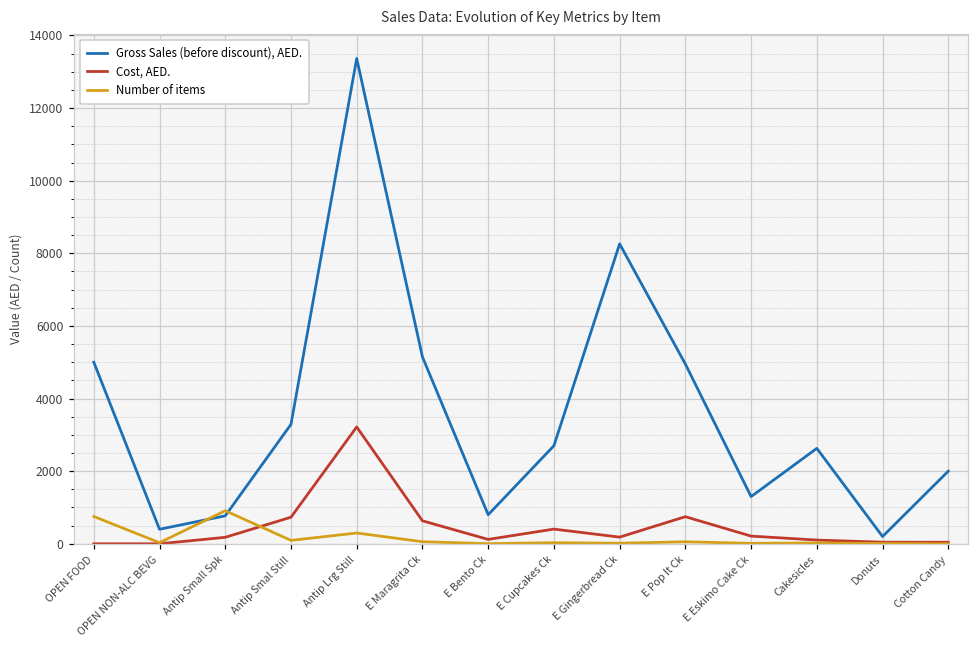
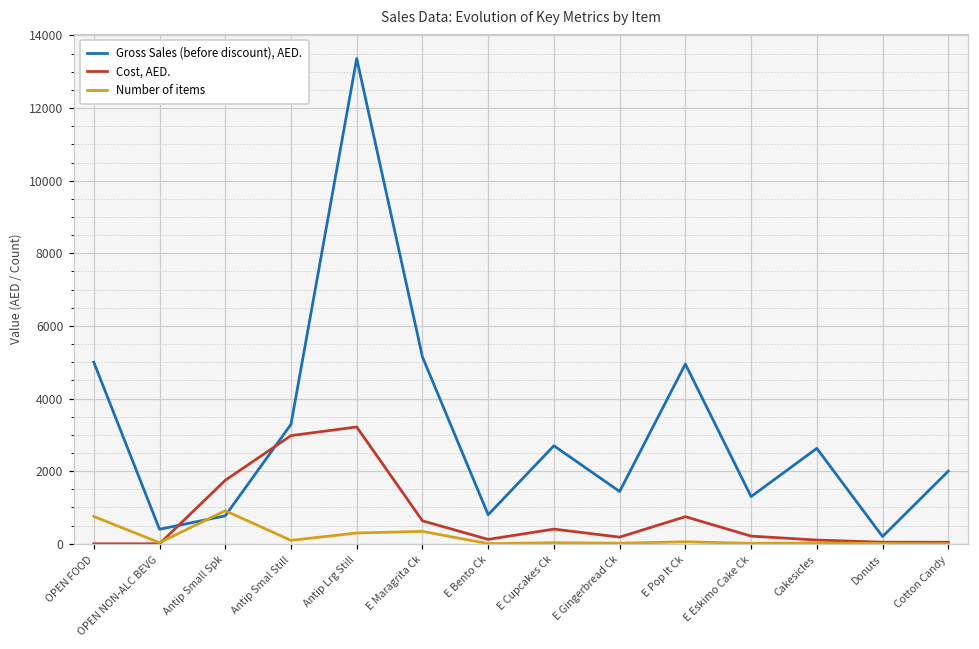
Cost, AED., Antip Small Spk: 200 -> 1700
Cost, AED., Antip Smal Still: 700 -> 3000
Number of items, E Maragrita Ck: 100 -> 300
Gross Sales (before discount), AED., E Gingerbread Ck: 8300 -> 1400
